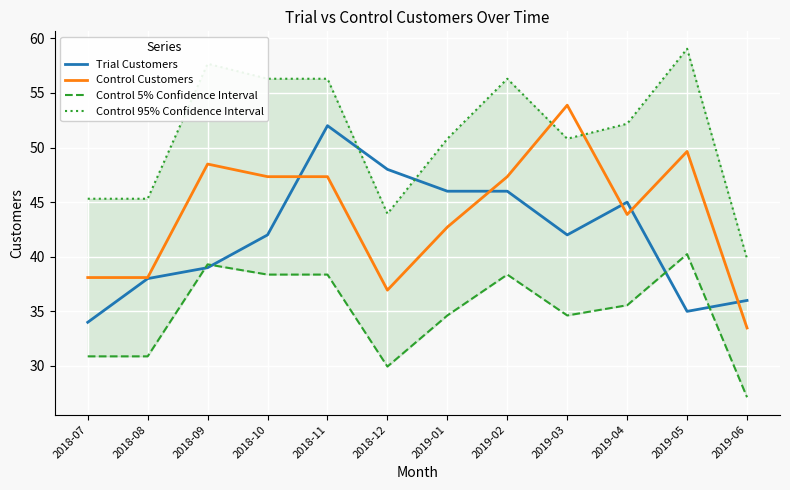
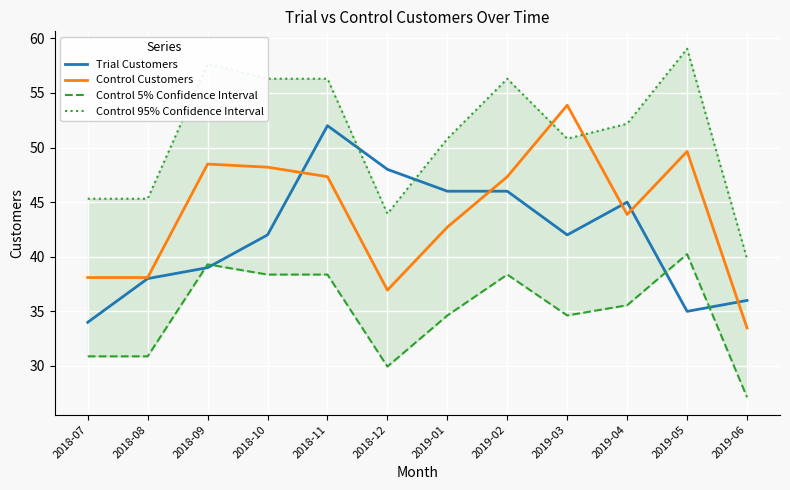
Control Customers, 2018-10: 47.3 -> 48.2
